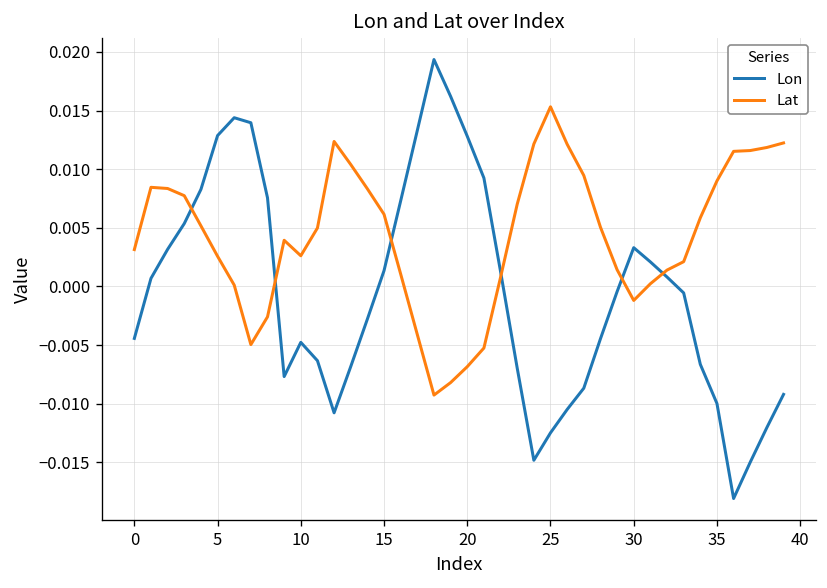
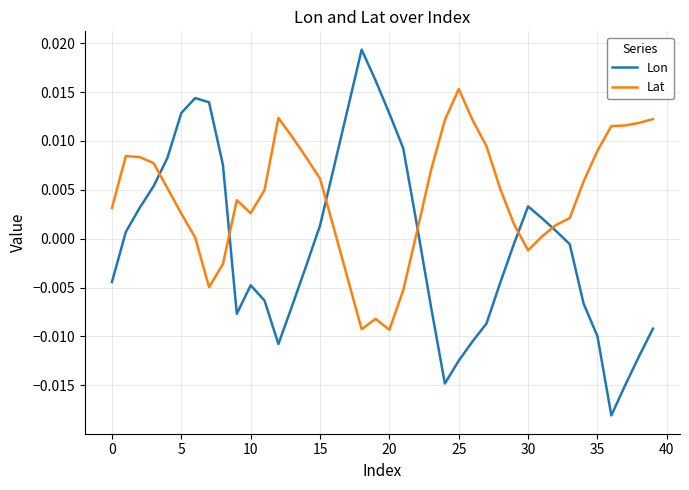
Lat, 20: -0.007 -> -0.009
